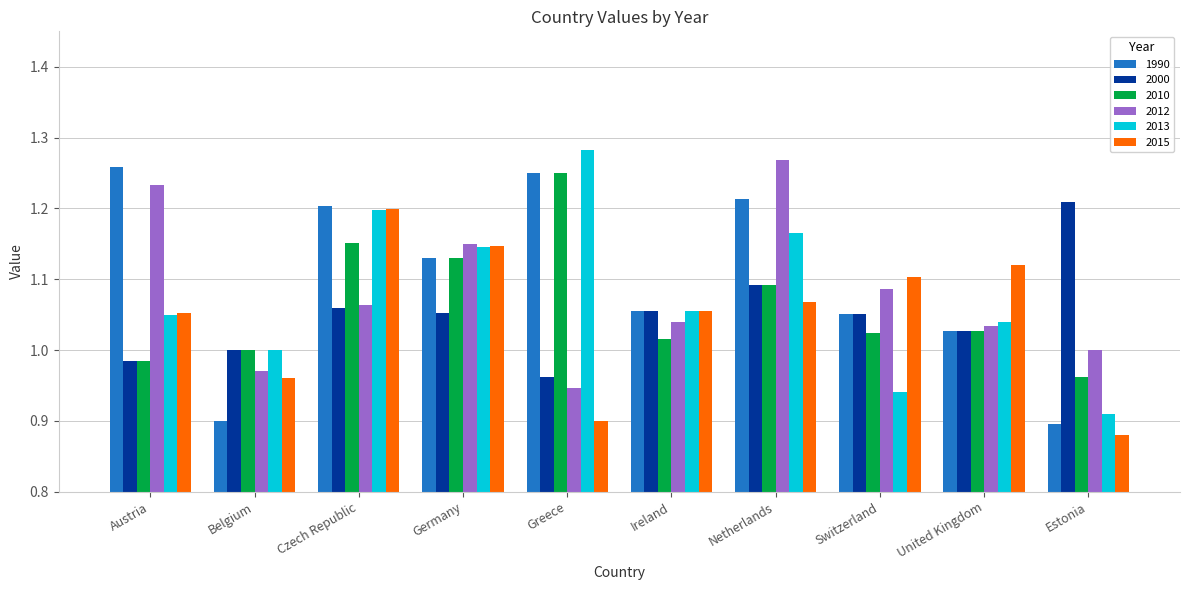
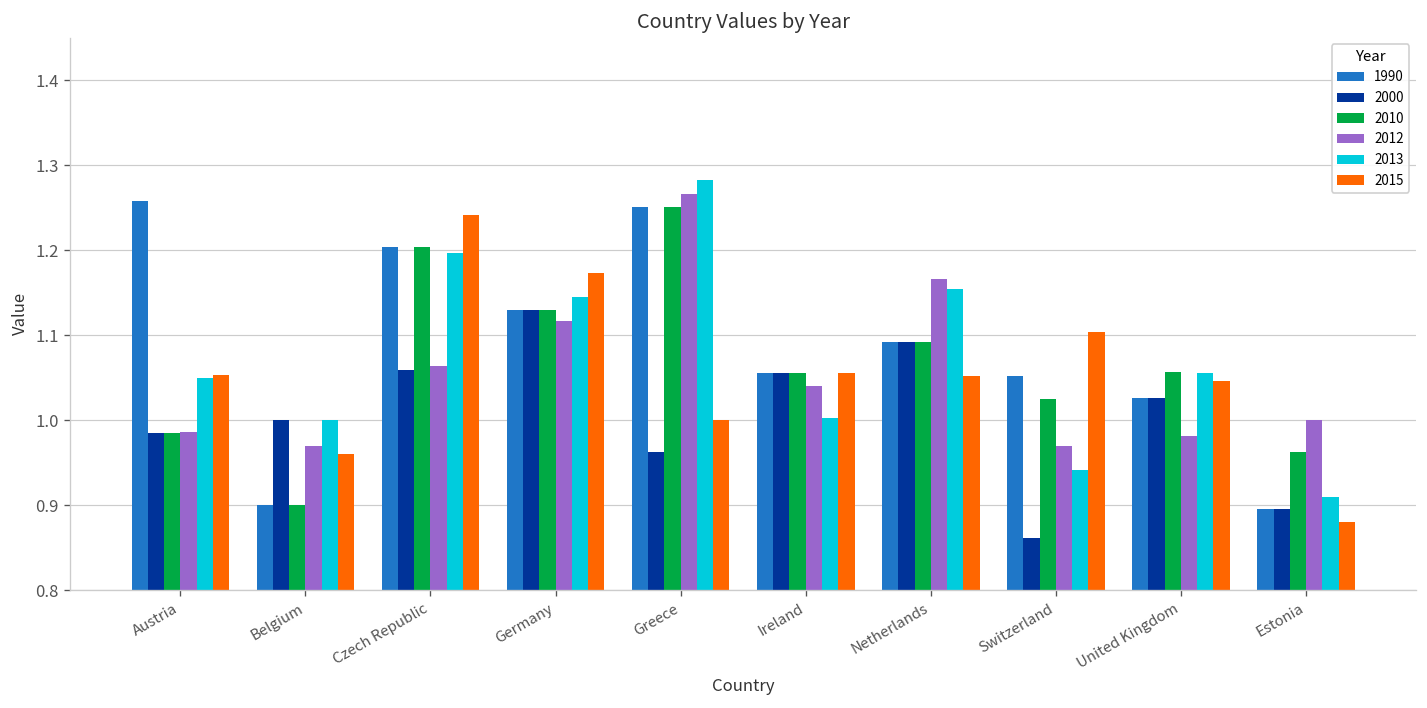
2012, Austria: 1.23 -> 0.99
2010, Belgium: 1.0 -> 0.9
2010, Czech Republic: 1.15 -> 1.20
2015, Czech Republic: 1.20 -> 1.24
2000, Germany: 1.05 -> 1.13
2012, Germany: 1.15 -> 1.12
2015, Germany: 1.15 -> 1.17
2012, Greece: 0.95 -> 1.27
2015, Greece: 0.9 -> 1.0
2010, Ireland: 1.02 -> 1.06
2013, Ireland: 1.06 -> 1.00
1990, Netherlands: 1.21 -> 1.09
2012, Netherlands: 1.27 -> 1.17
2013, Netherlands: 1.17 -> 1.15
2015, Netherlands: 1.07 -> 1.05
2000, Switzerland: 1.05 -> 0.86
2012, Switzerland: 1.09 -> 0.97
2010, United Kingdom: 1.03 -> 1.06
2012, United Kingdom: 1.03 -> 0.98
2013, United Kingdom: 1.04 -> 1.06
2015, United Kingdom: 1.12 -> 1.05
2000, Estonia: 1.21 -> 0.90
